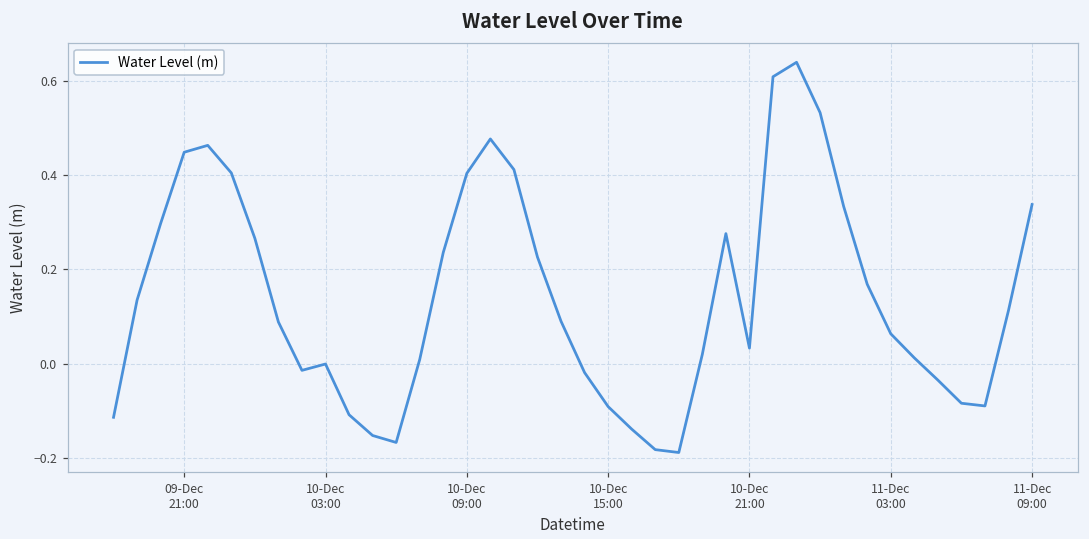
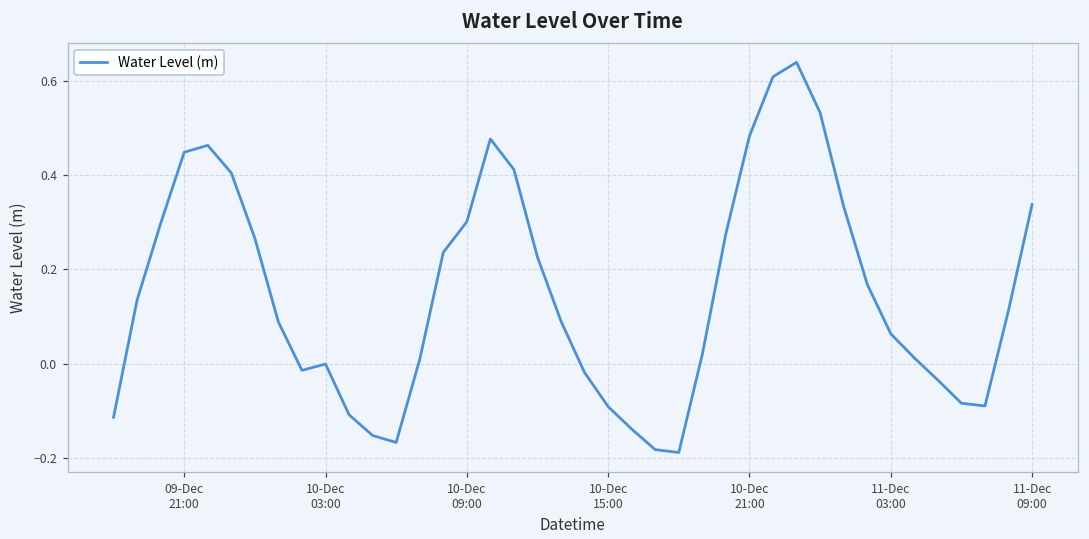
10-Dec 09:00: 0.40 -> 0.30
10-Dec 21:00: 0.03 -> 0.48
